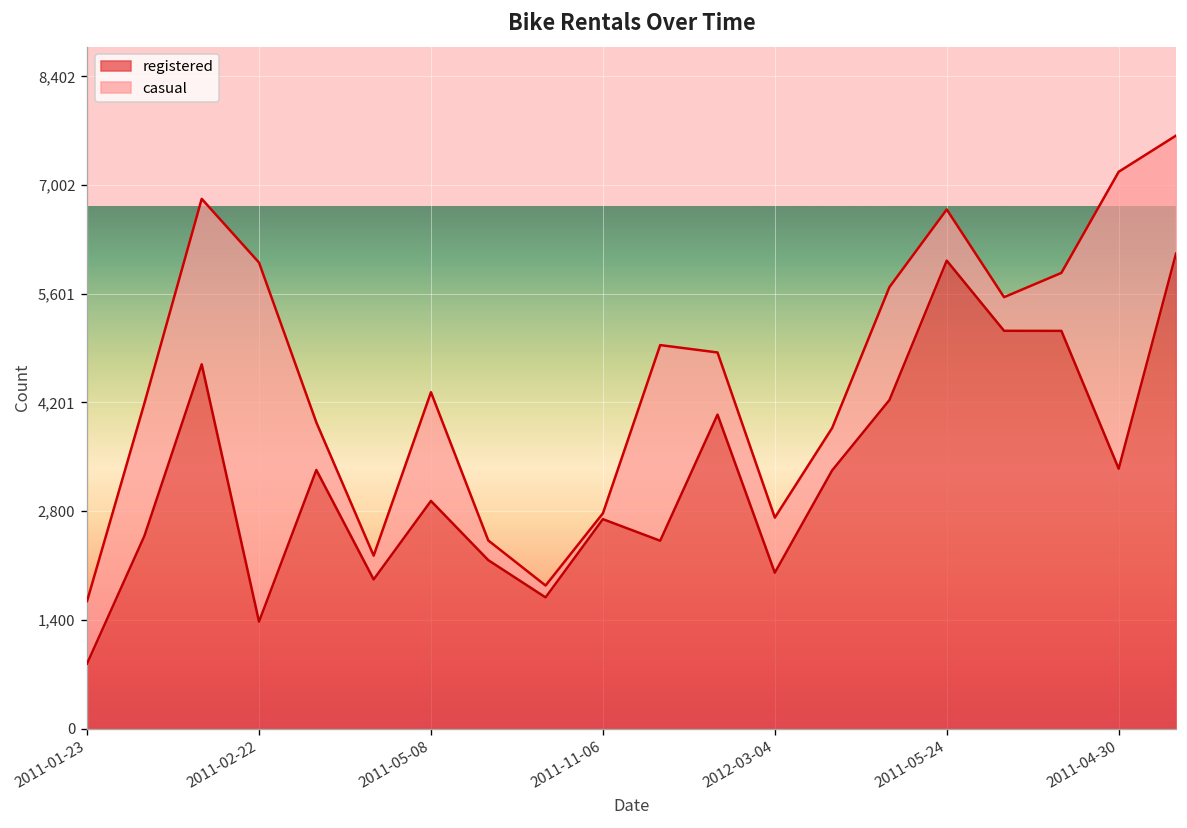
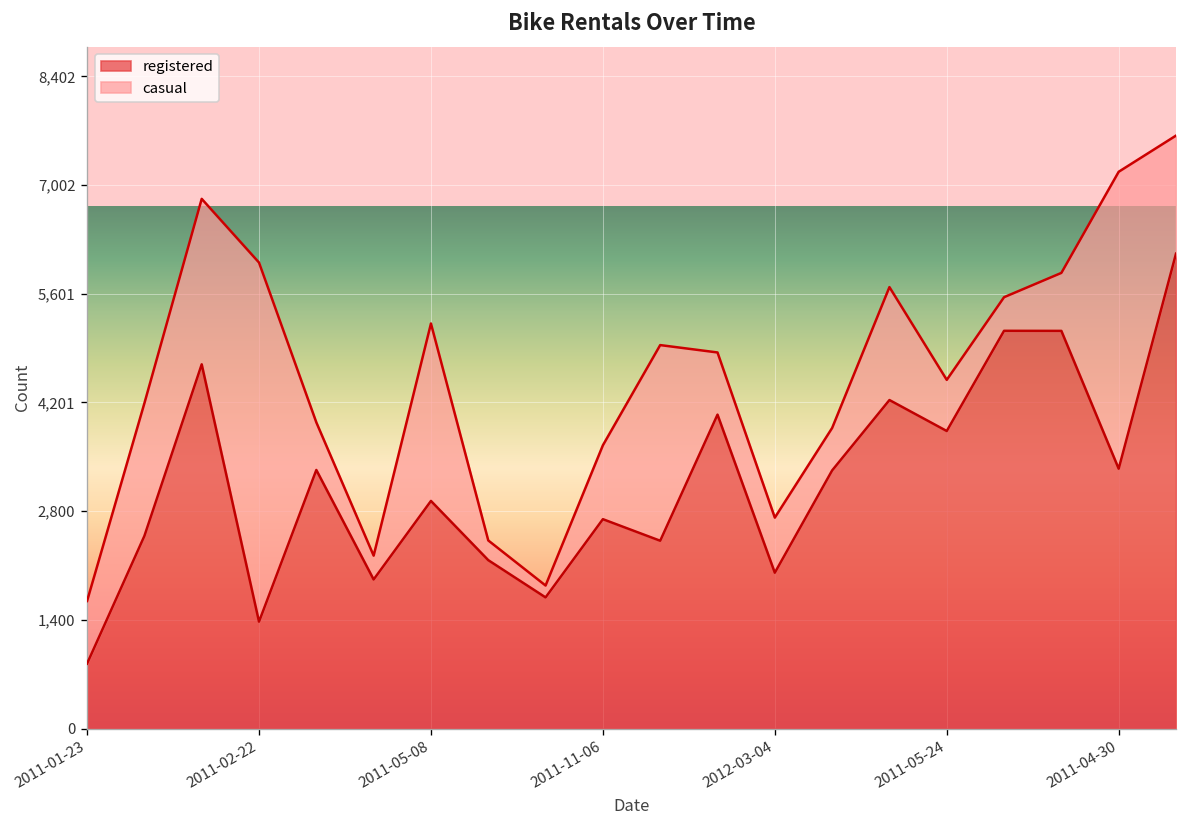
casual, 2011-05-08: 1,400 -> 2,300
casual, 2011-11-06: 100 -> 1,000
registered, 2011-05-24: 6,000 -> 3,800
